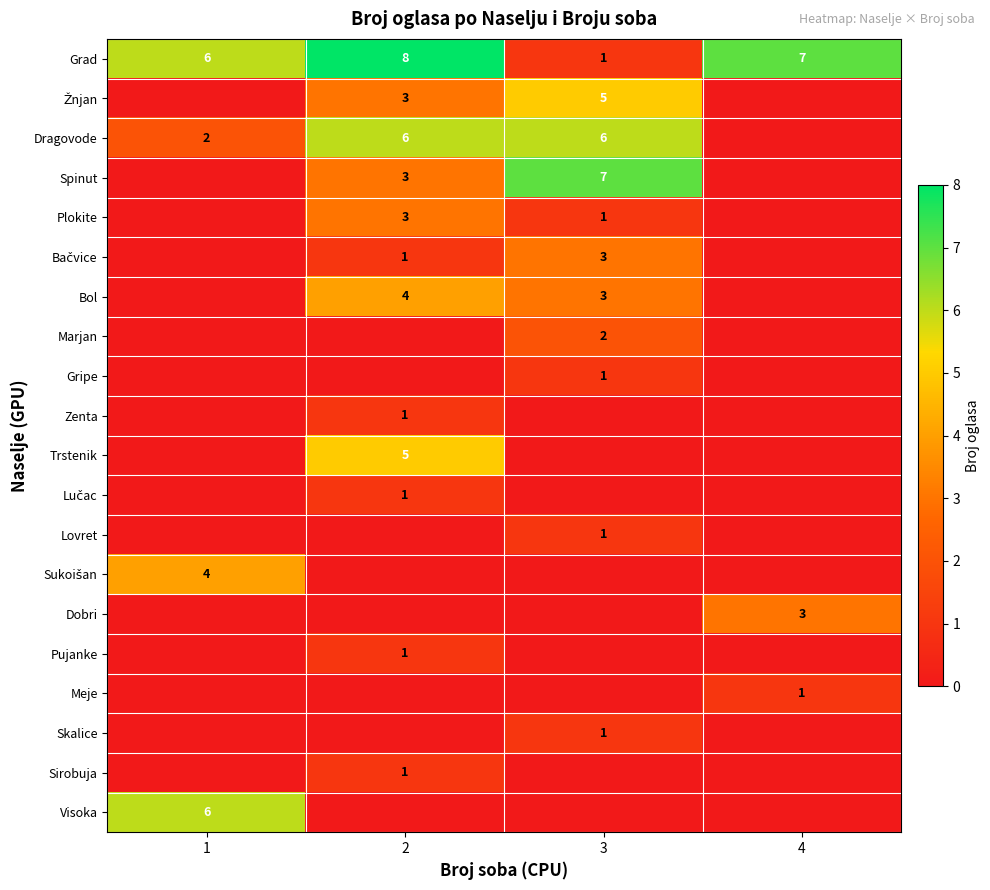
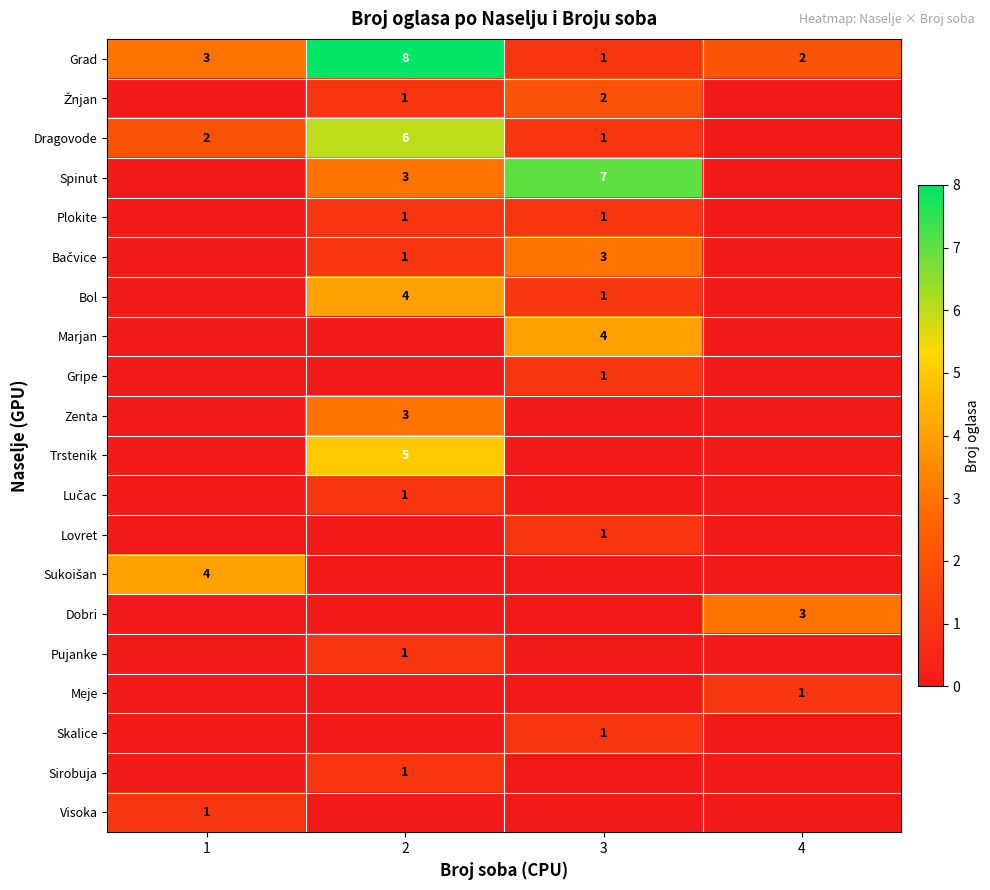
Grad, 1: 6 -> 3
Grad, 4: 7 -> 2
Žnjan, 2: 3 -> 1
Žnjan, 3: 5 -> 2
Dragovode, 3: 6 -> 1
Plokite, 2: 3 -> 1
Bol, 3: 3 -> 1
Marjan, 3: 2 -> 4
Zenta, 2: 1 -> 3
Visoka, 1: 6 -> 1
